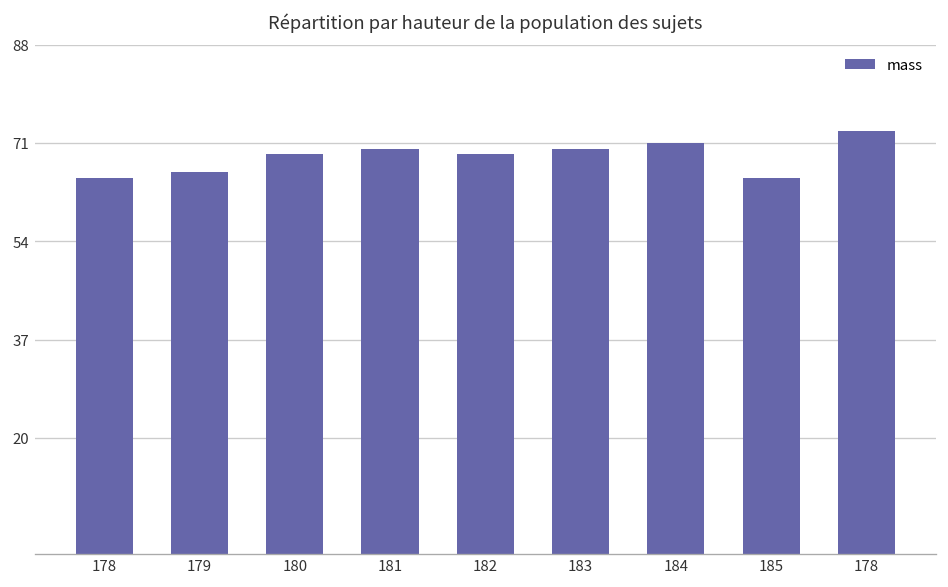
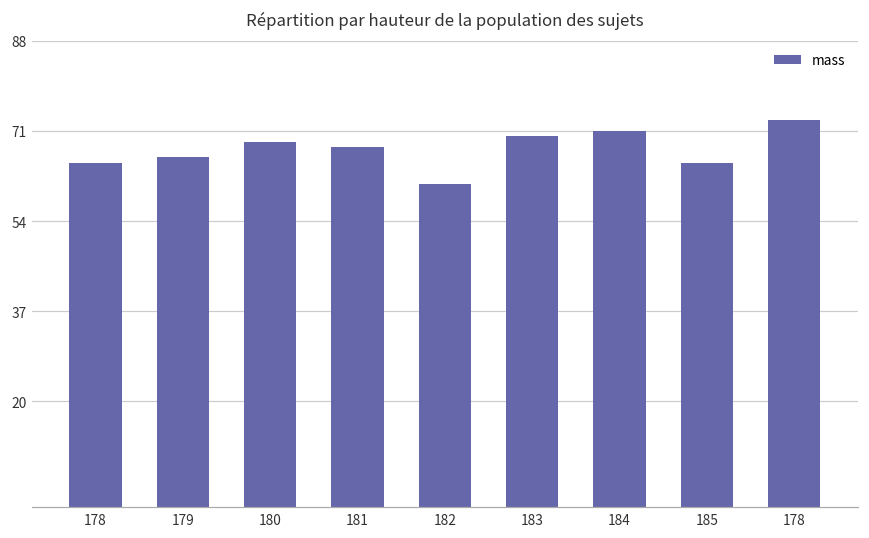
181: 70 -> 68
182: 69 -> 61
